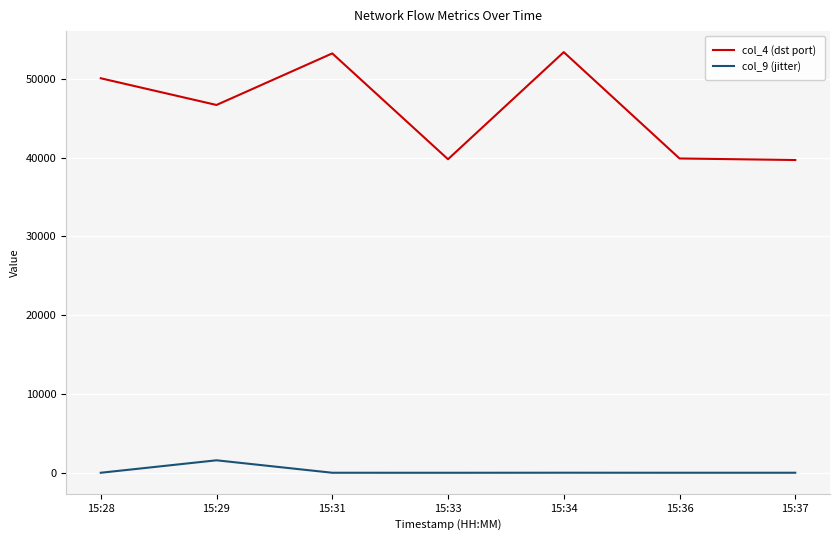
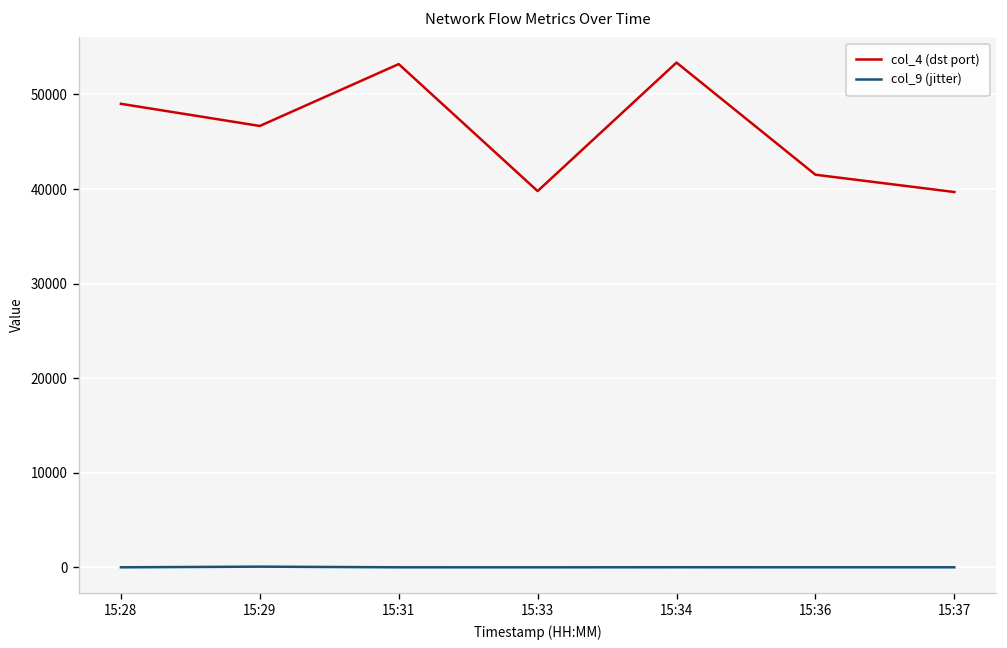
col_4 (dst port), 15:28: 50000 -> 49000
col_9 (jitter), 15:29: 2000 -> 0
col_4 (dst port), 15:36: 40000 -> 42000
